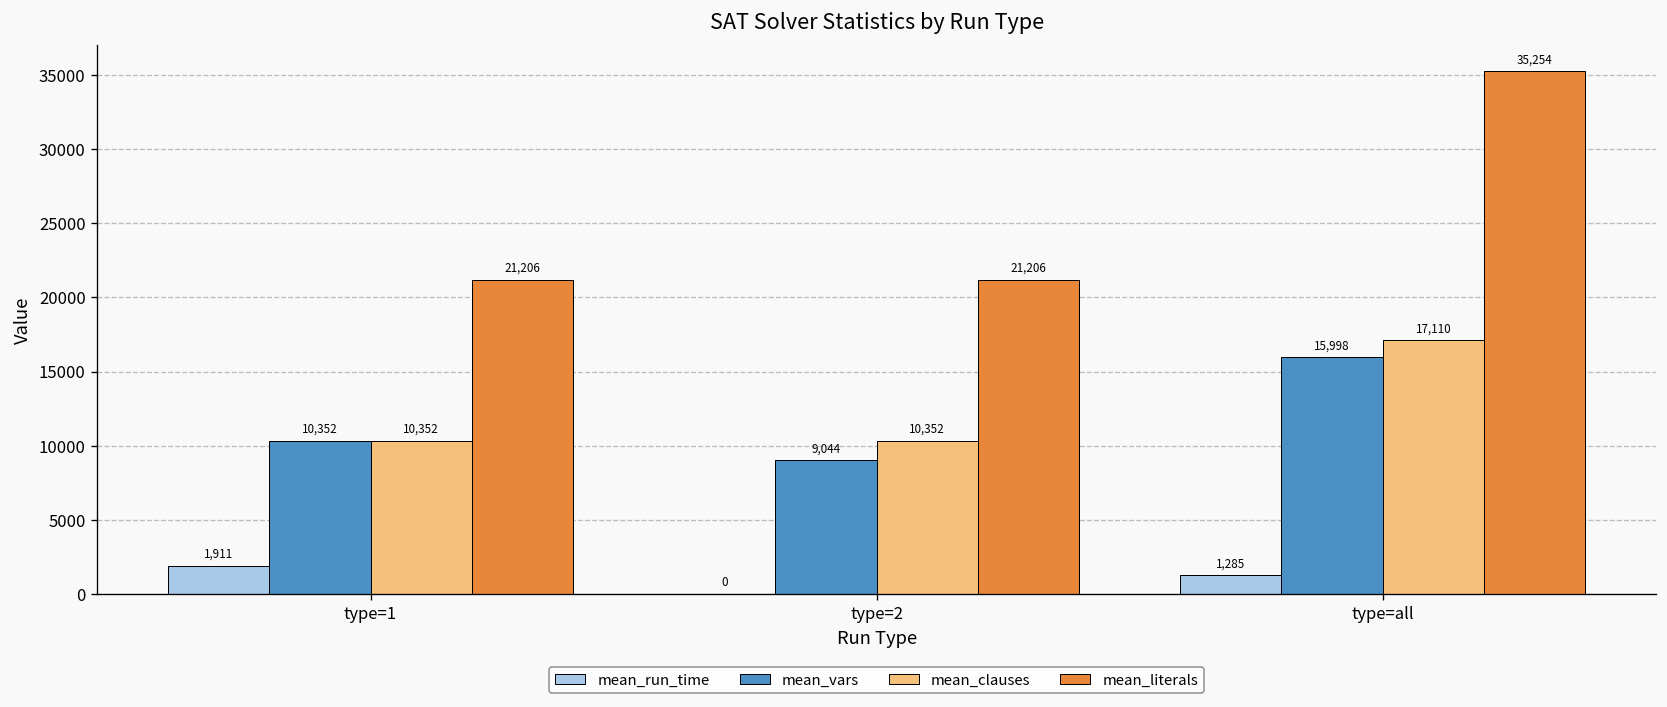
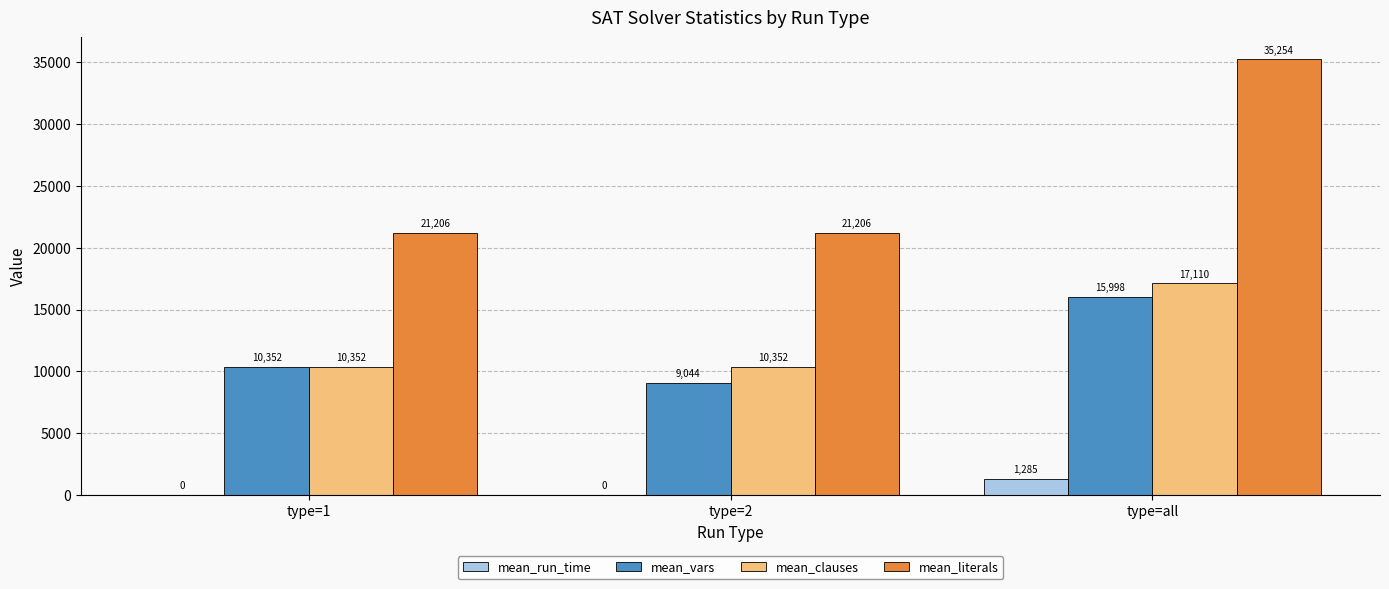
mean_run_time, type=1: 1,911 -> 0
